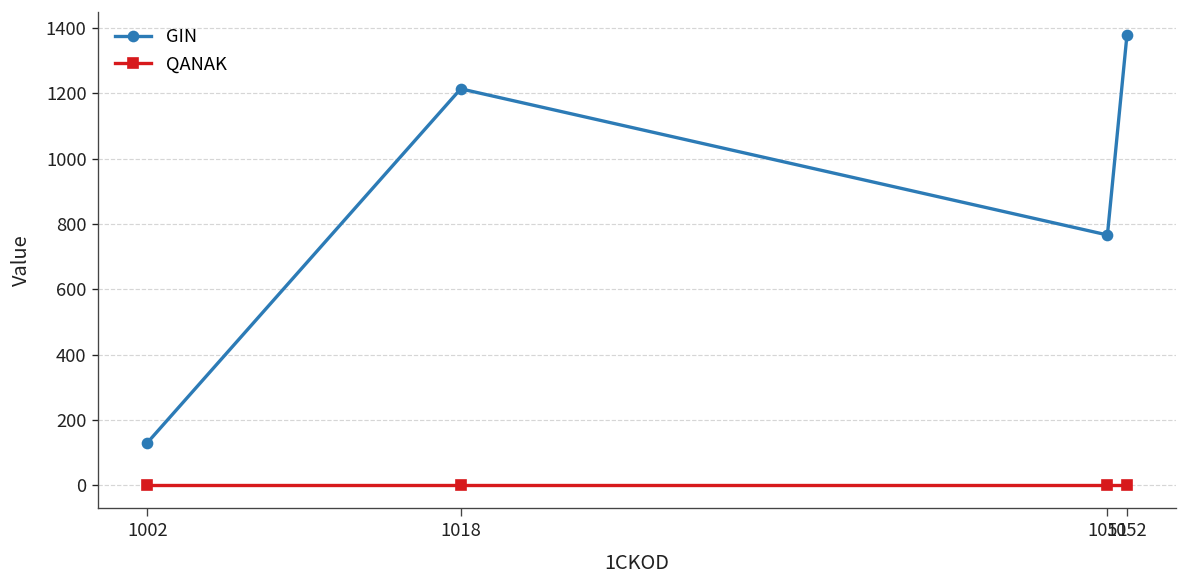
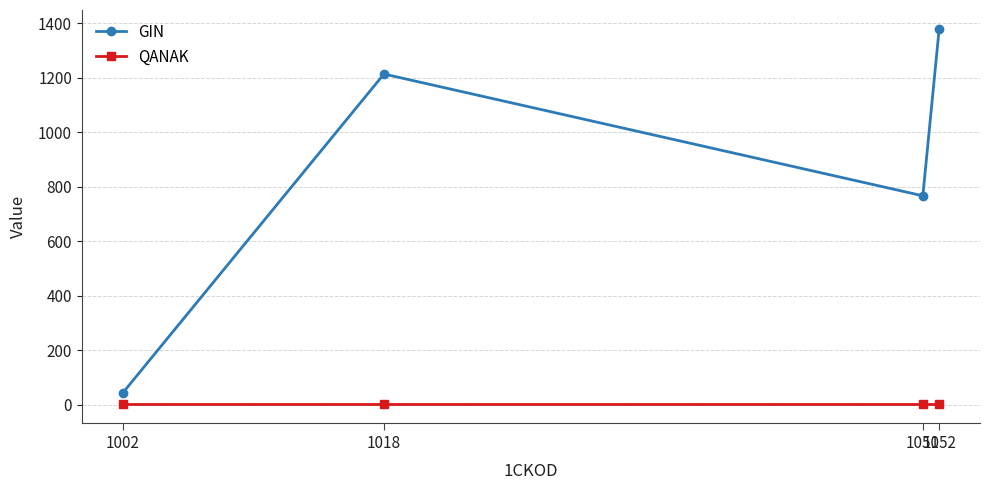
GIN, 1002: 130 -> 40
